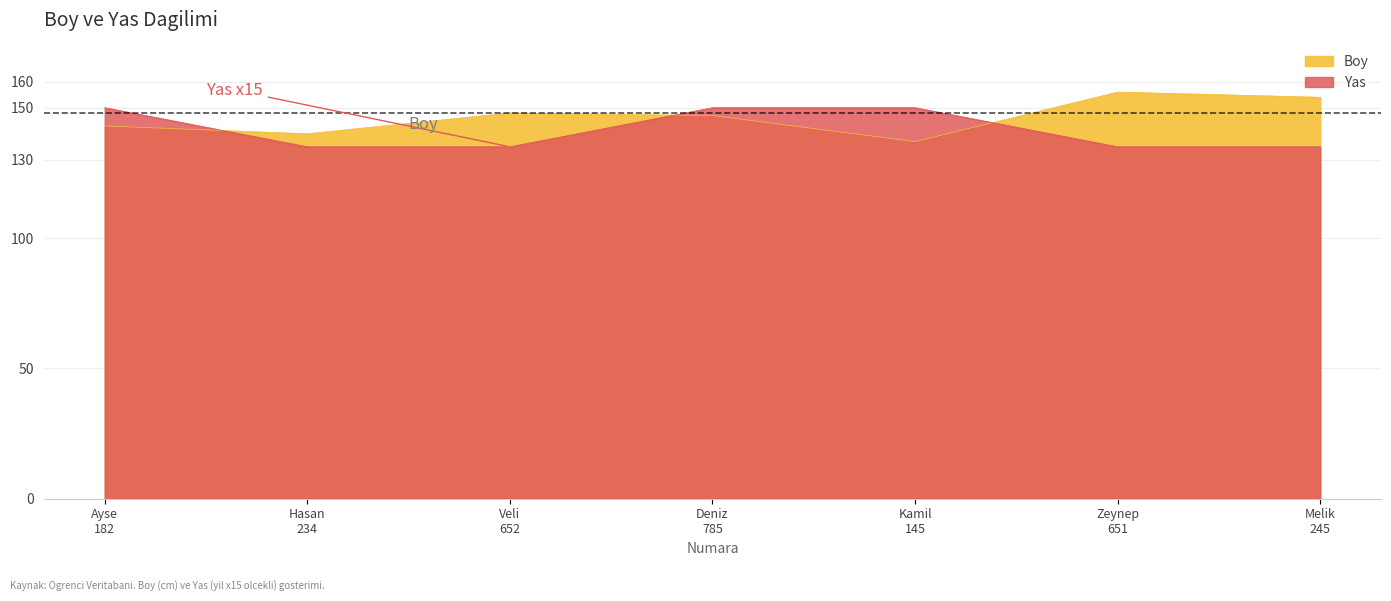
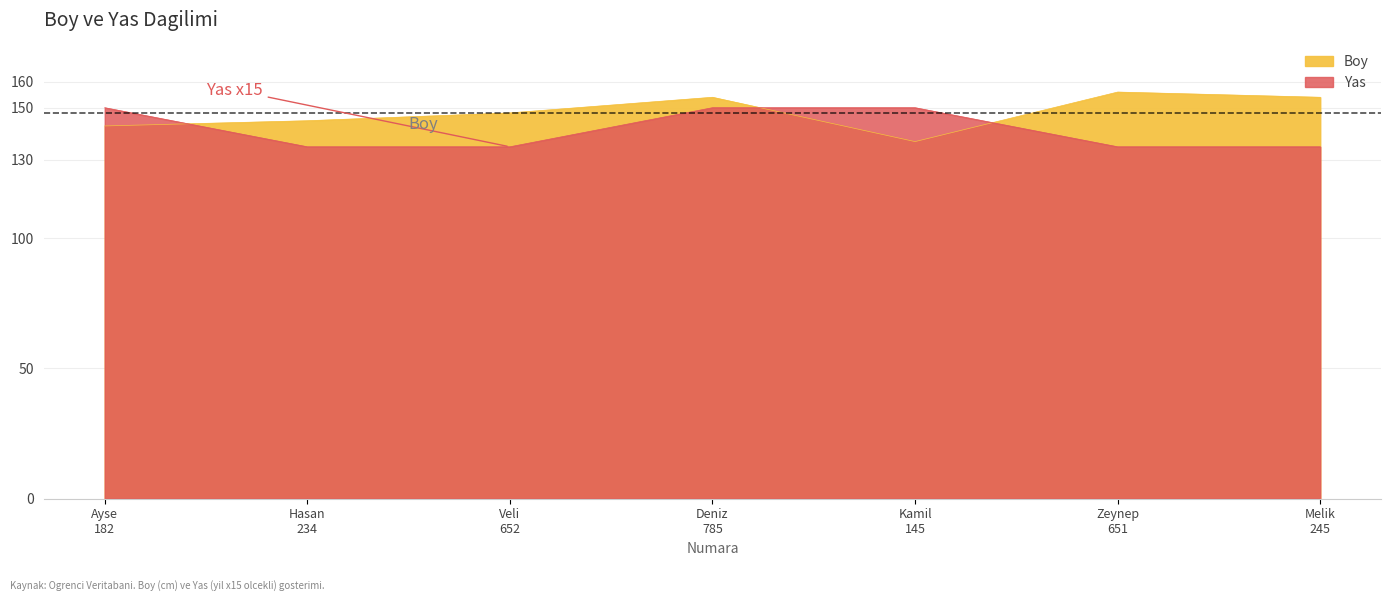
Boy, Hasan 234: 140 -> 145
Boy, Deniz 785: 147 -> 154
